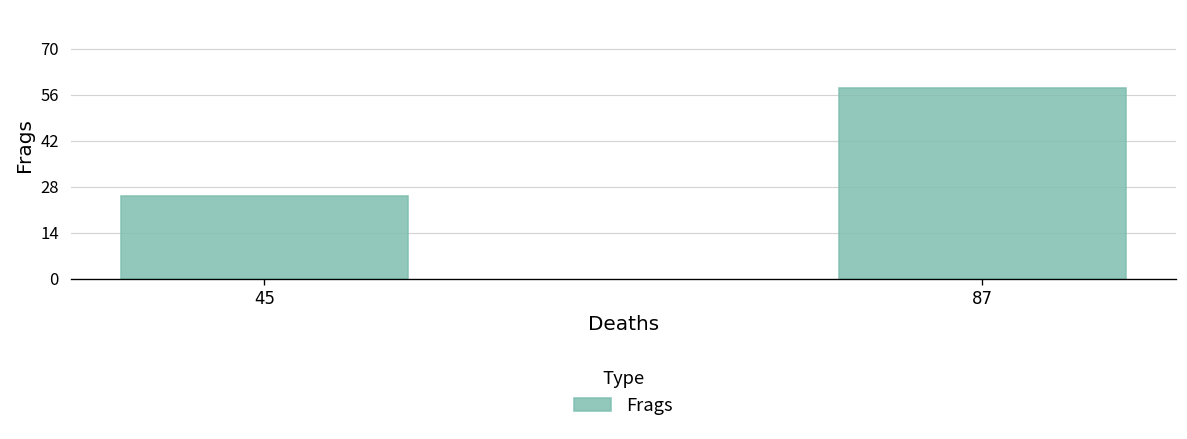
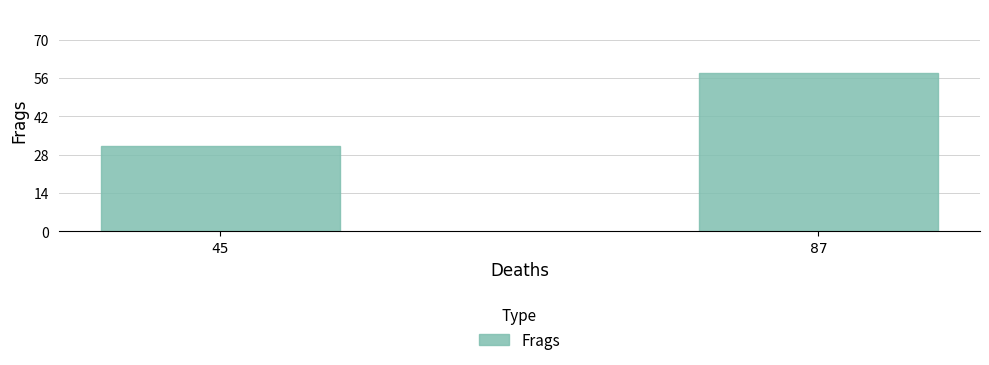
45: 25 -> 31
